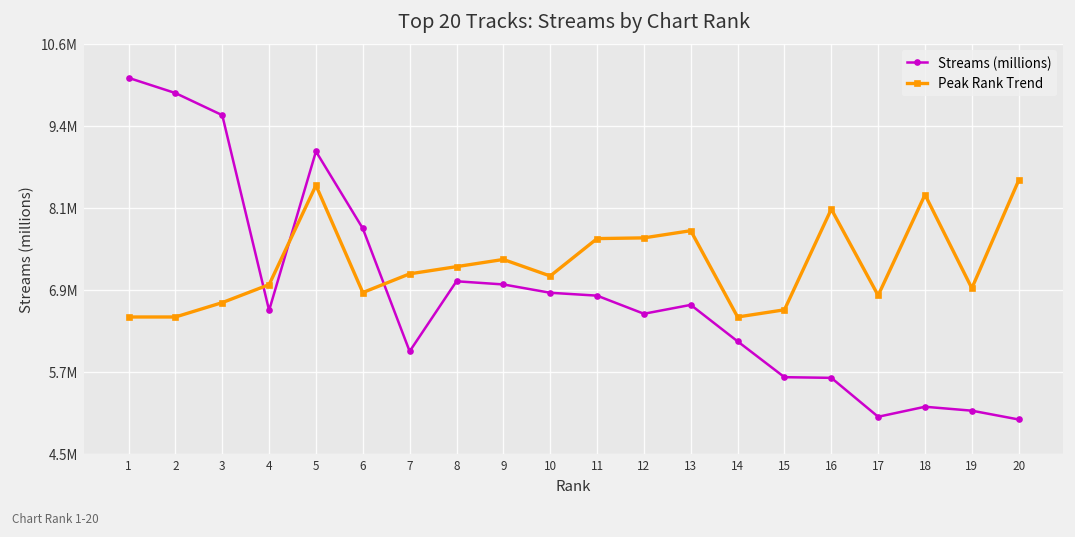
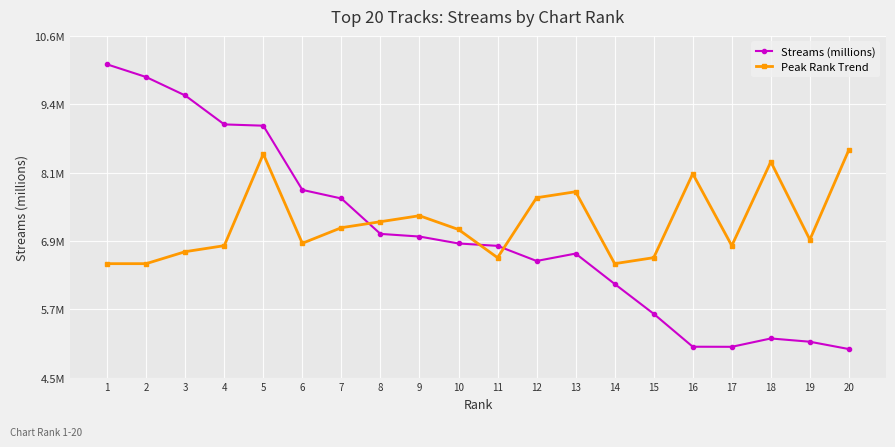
Streams (millions), 4: 6700000 -> 9000000
Peak Rank Trend, 4: 7000000 -> 6900000
Streams (millions), 7: 6100000 -> 7700000
Peak Rank Trend, 11: 7700000 -> 6700000
Streams (millions), 16: 5700000 -> 5100000
